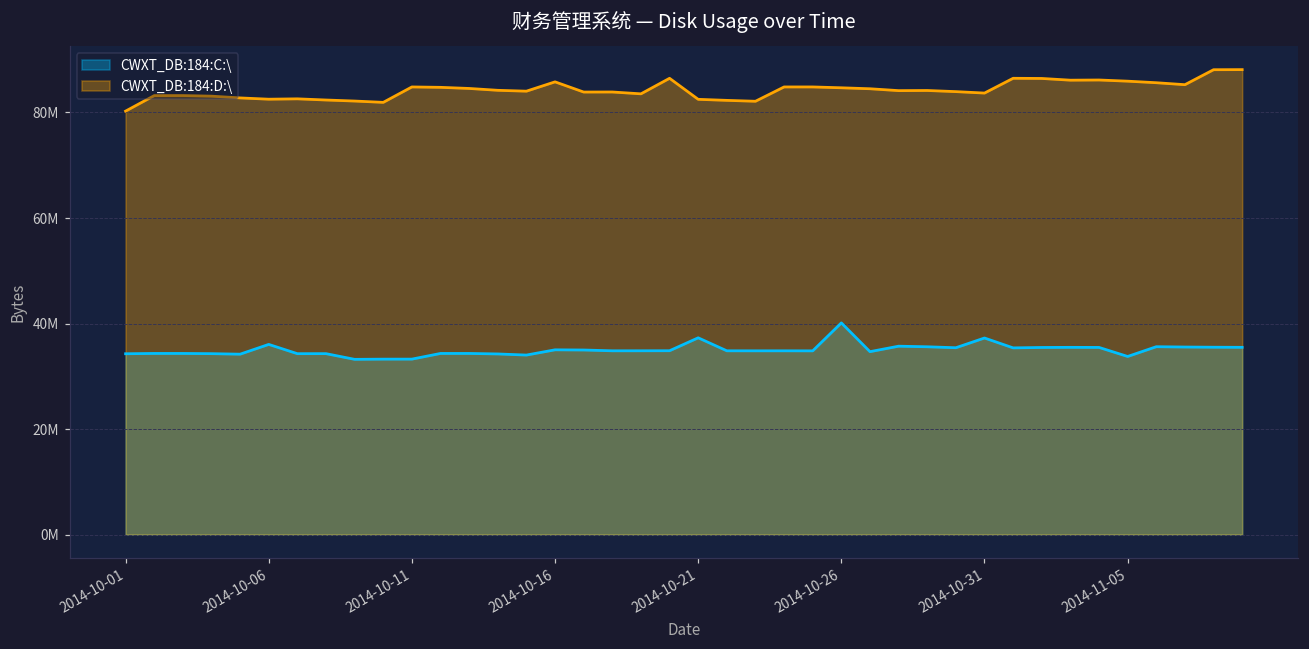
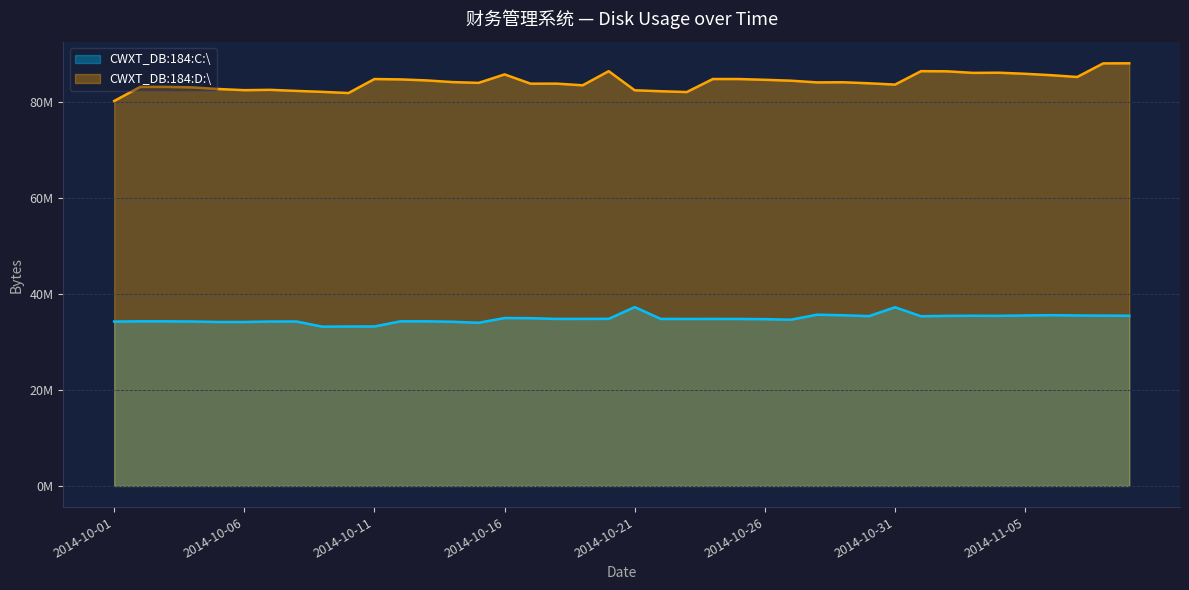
CWXT_DB:184:C:\, 2014-10-06: 36000000 -> 34000000
CWXT_DB:184:C:\, 2014-10-26: 40000000 -> 35000000
CWXT_DB:184:C:\, 2014-11-05: 34000000 -> 36000000
